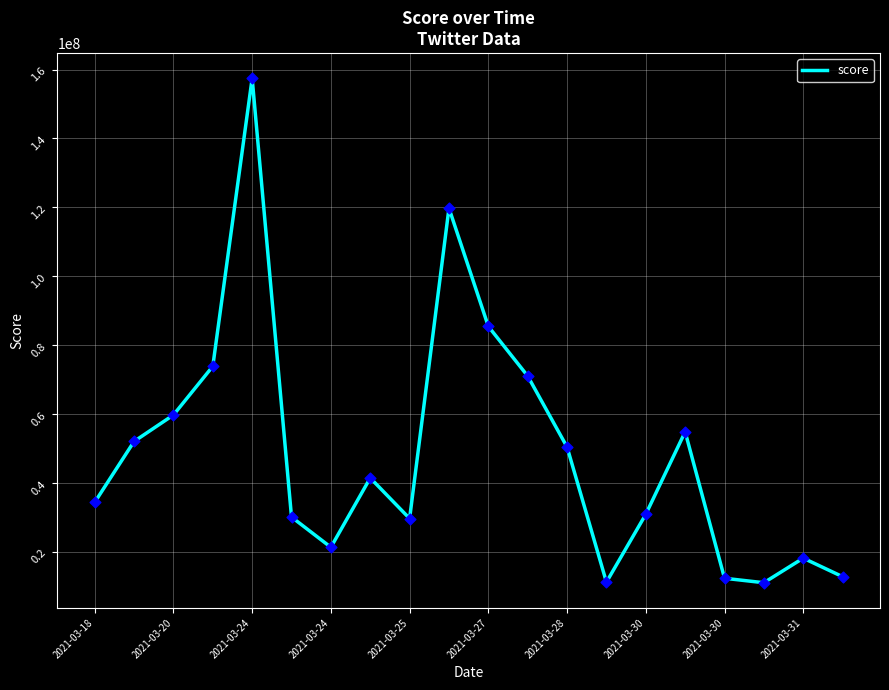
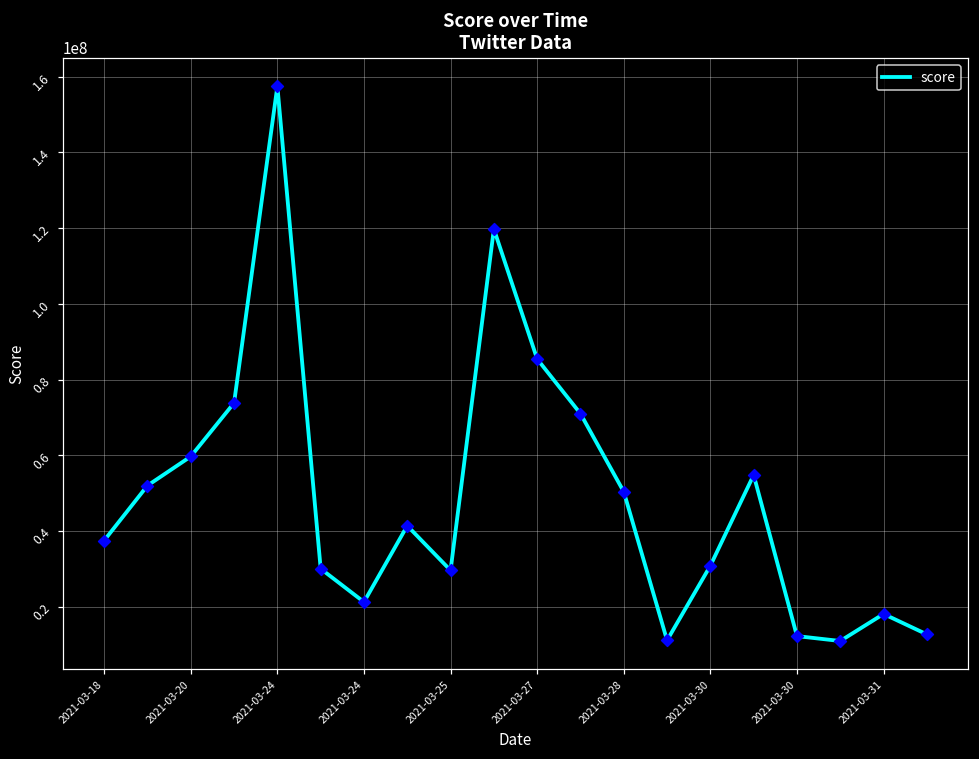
2021-03-18: 34000000 -> 38000000
